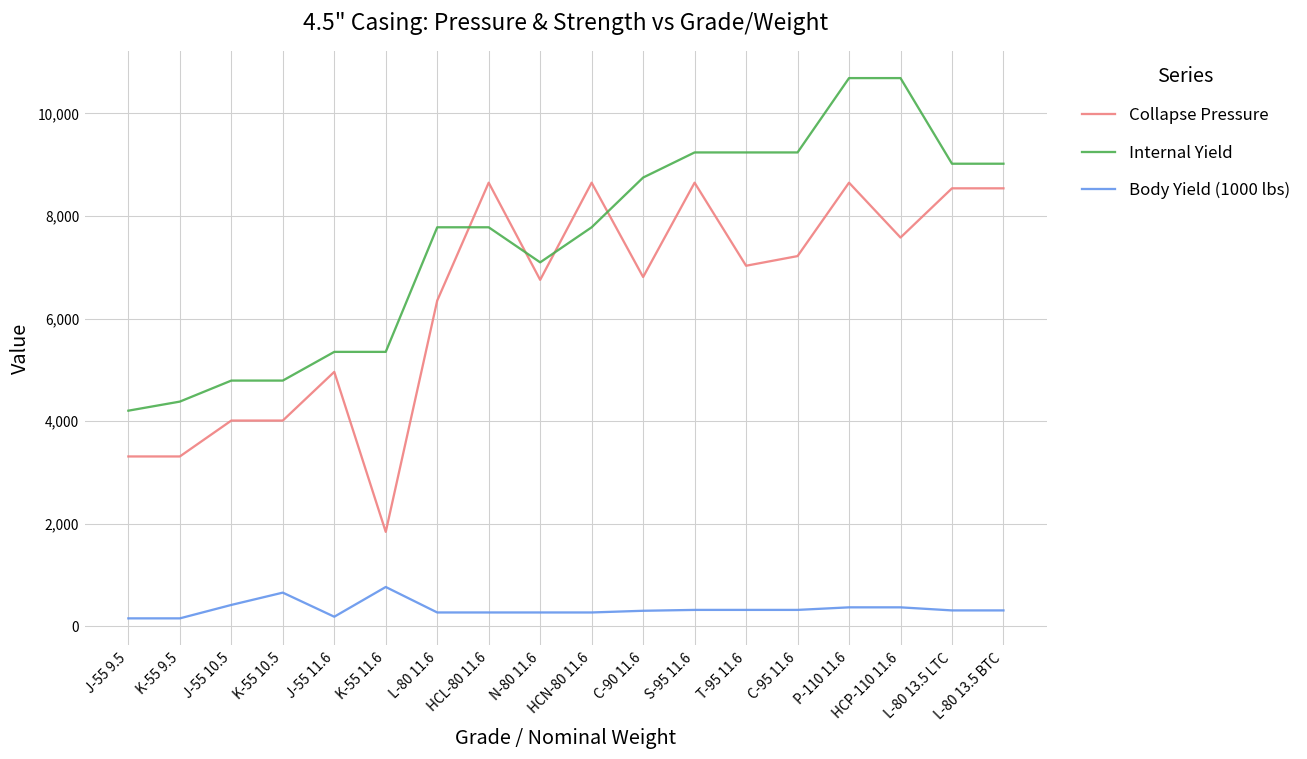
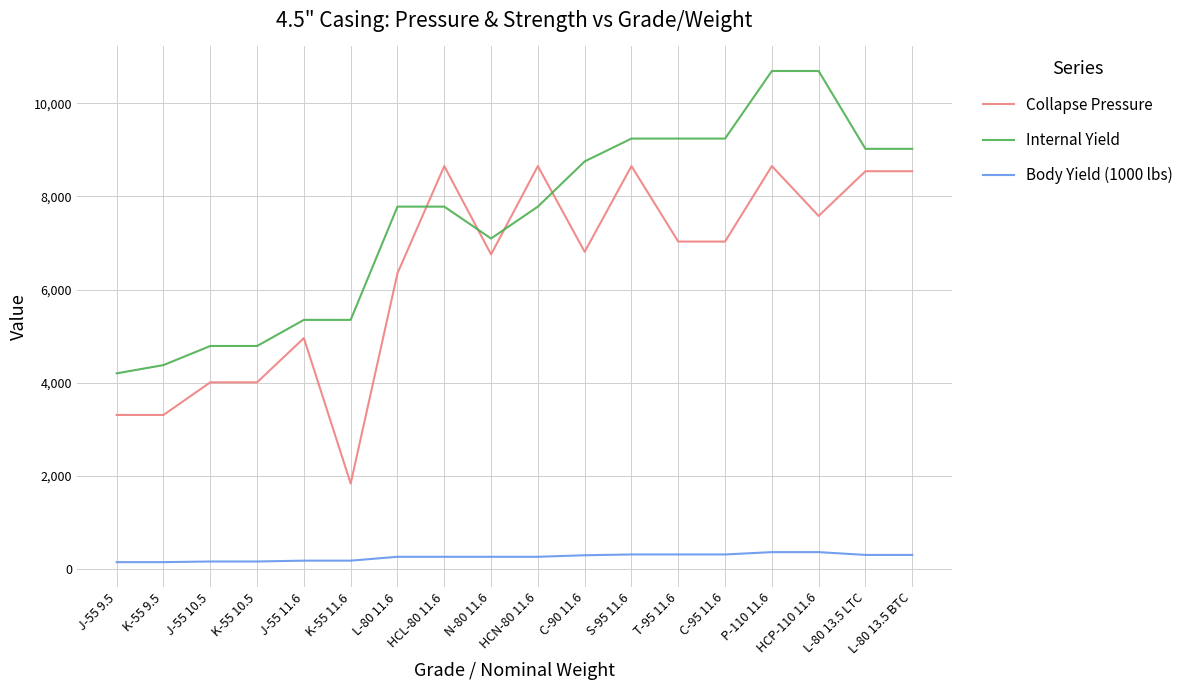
Body Yield (1000 lbs), J-55 10.5: 400 -> 200
Body Yield (1000 lbs), K-55 10.5: 700 -> 200
Body Yield (1000 lbs), K-55 11.6: 800 -> 200
Collapse Pressure, C-95 11.6: 7,200 -> 7,000
